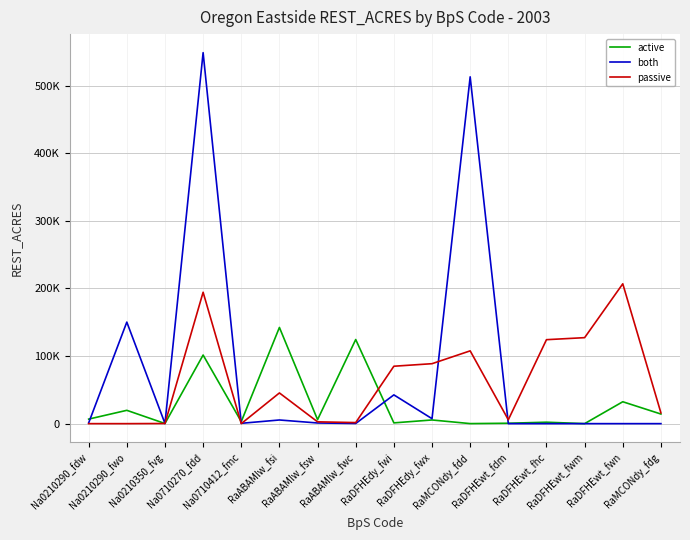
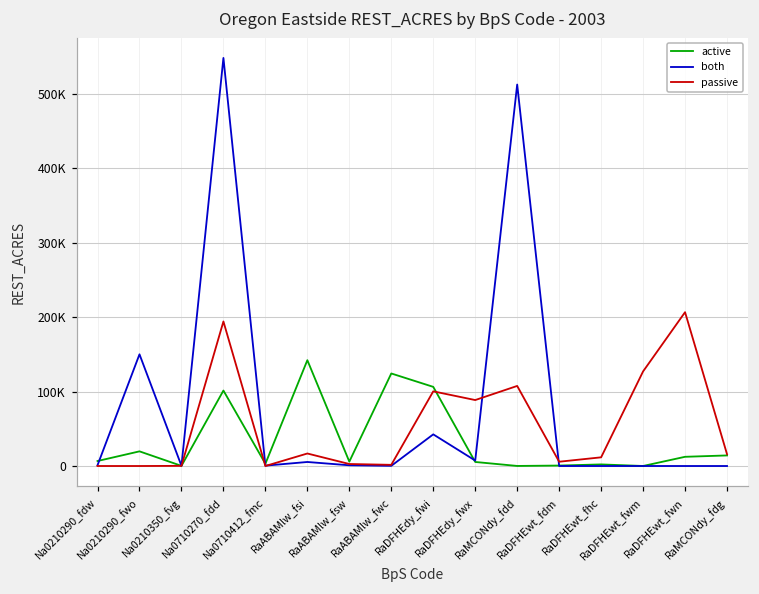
passive, RaABAMlw_fsi: 50000 -> 20000
active, RaDFHEdy_fwi: 0 -> 110000
passive, RaDFHEdy_fwi: 80000 -> 100000
passive, RaDFHEwt_fhc: 120000 -> 10000
active, RaDFHEwt_fwn: 30000 -> 10000
